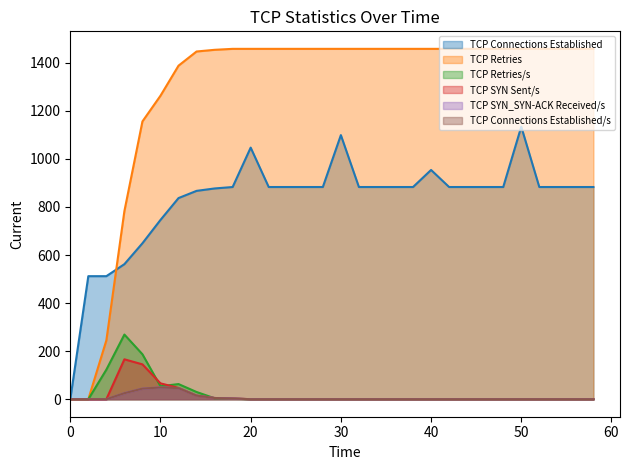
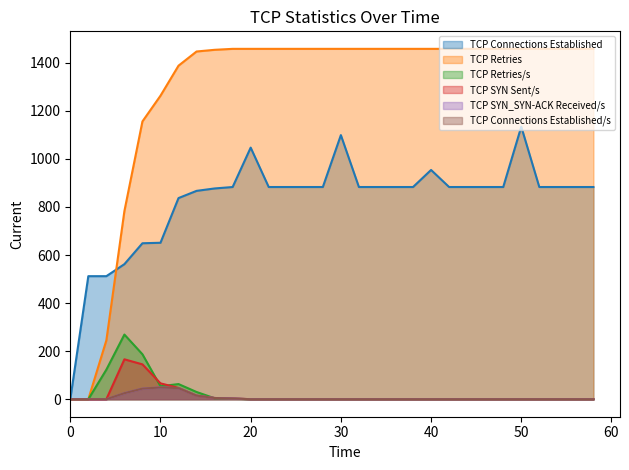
TCP Connections Established, 10: 750 -> 650
